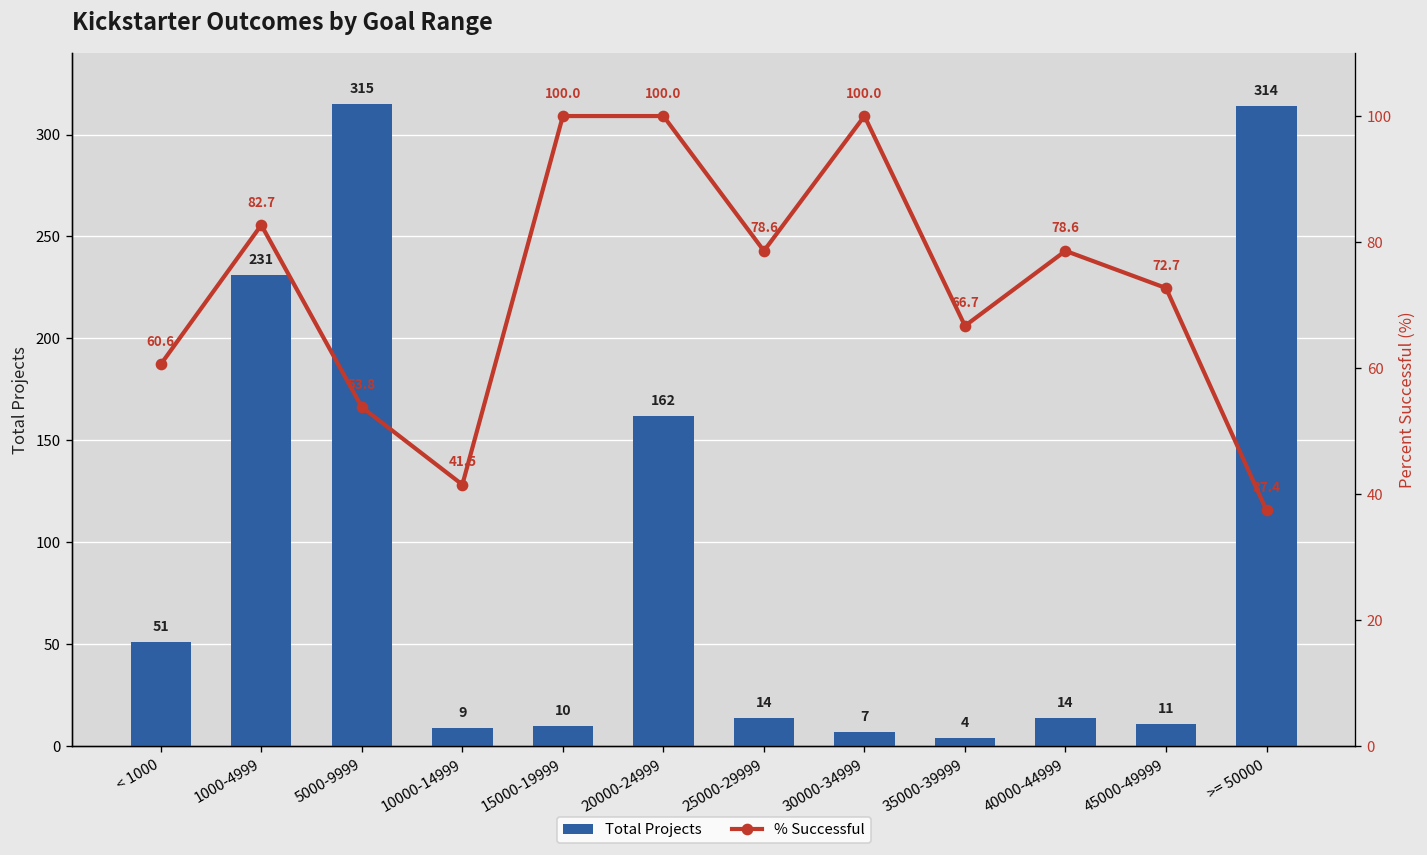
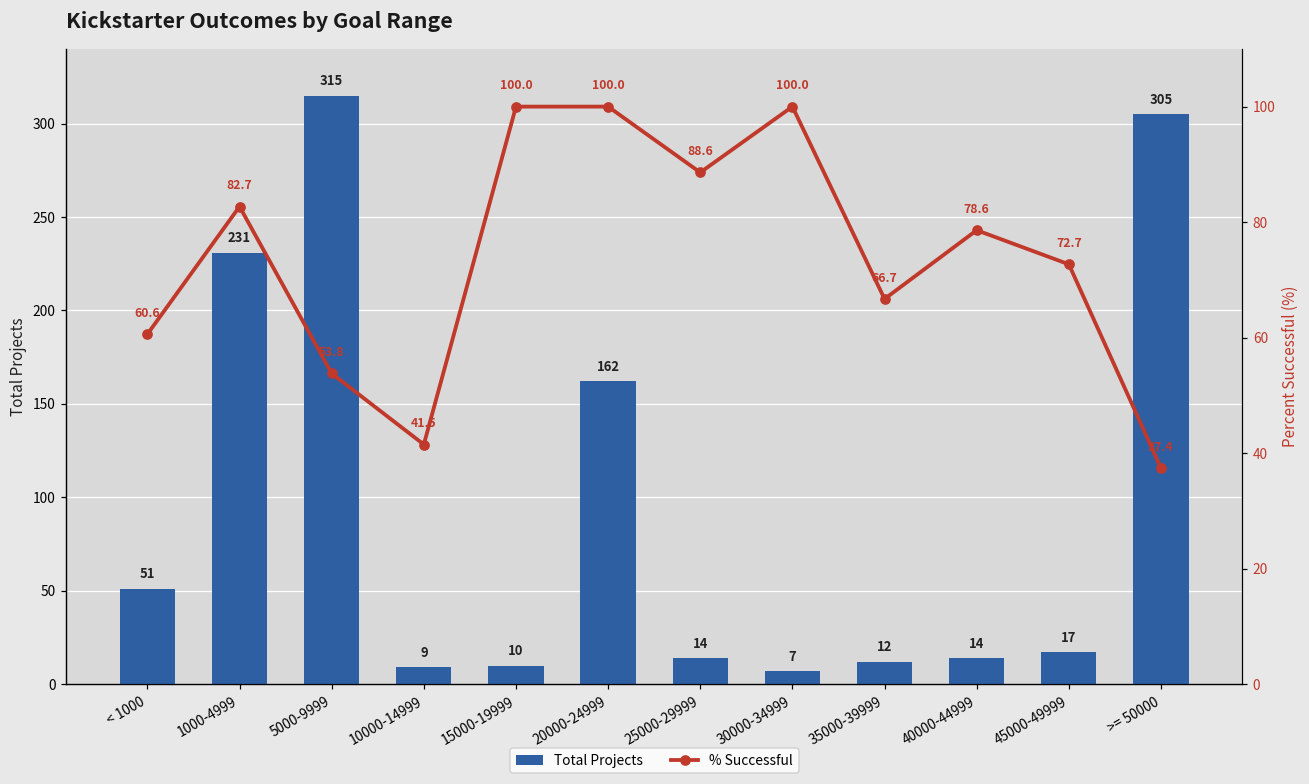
Total Projects, 35000-39999: 4 -> 12
Total Projects, 45000-49999: 11 -> 17
Total Projects, >= 50000: 314 -> 305
% Successful, 25000-29999: 78.6 -> 88.6
